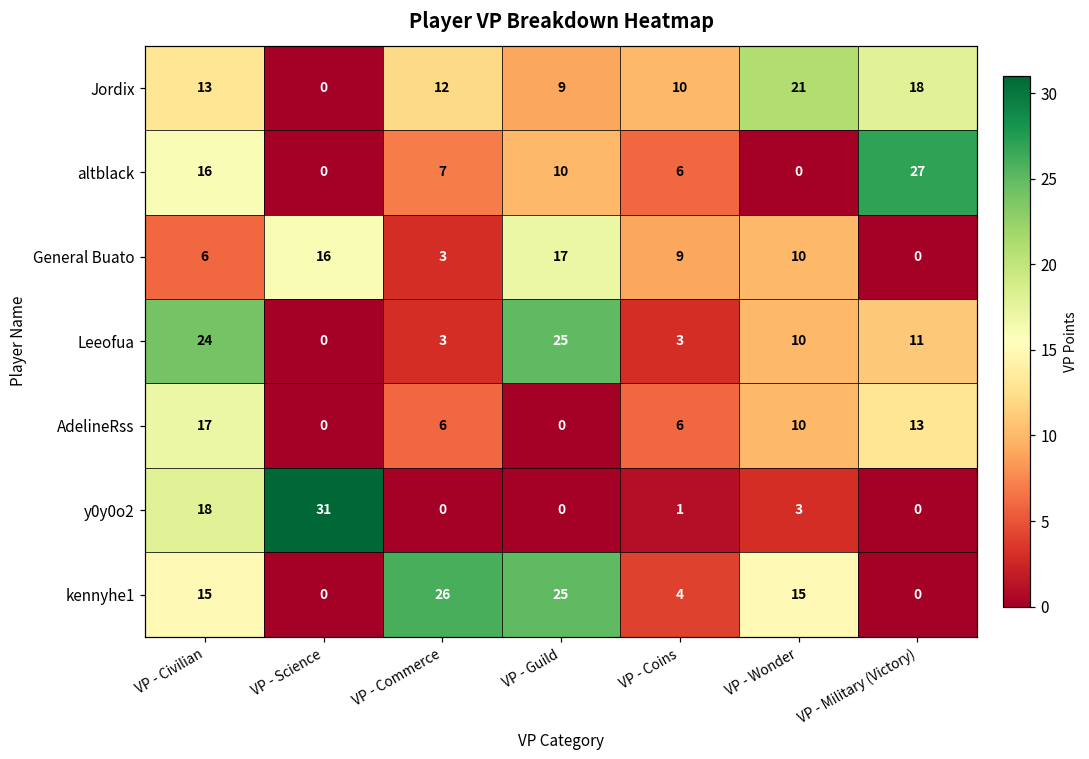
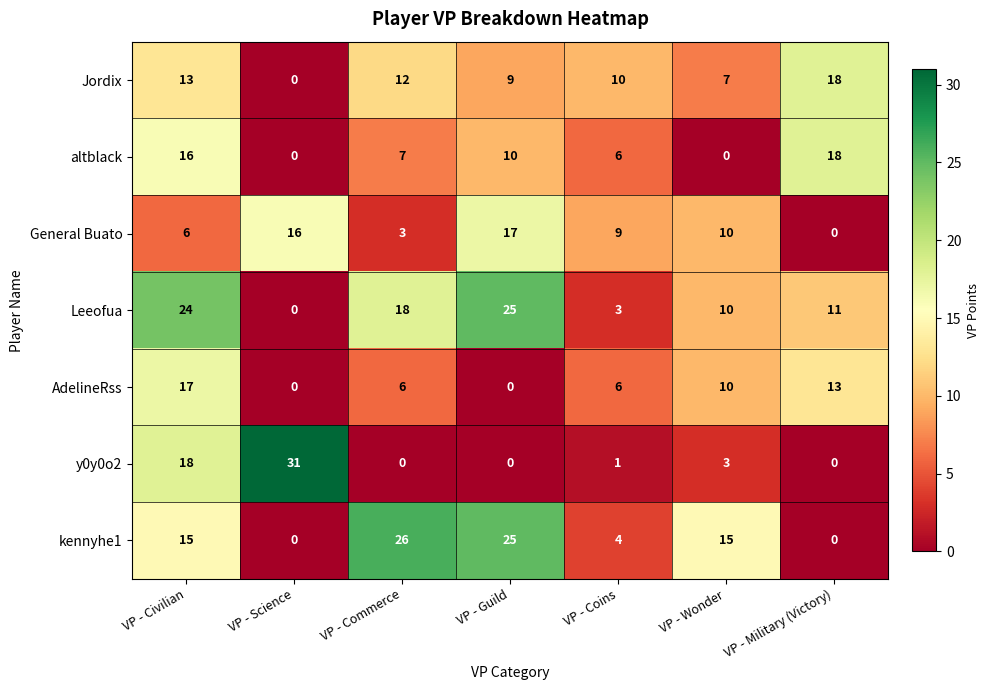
Jordix, VP - Wonder: 21 -> 7
altblack, VP - Military (Victory): 27 -> 18
Leeofua, VP - Commerce: 3 -> 18
